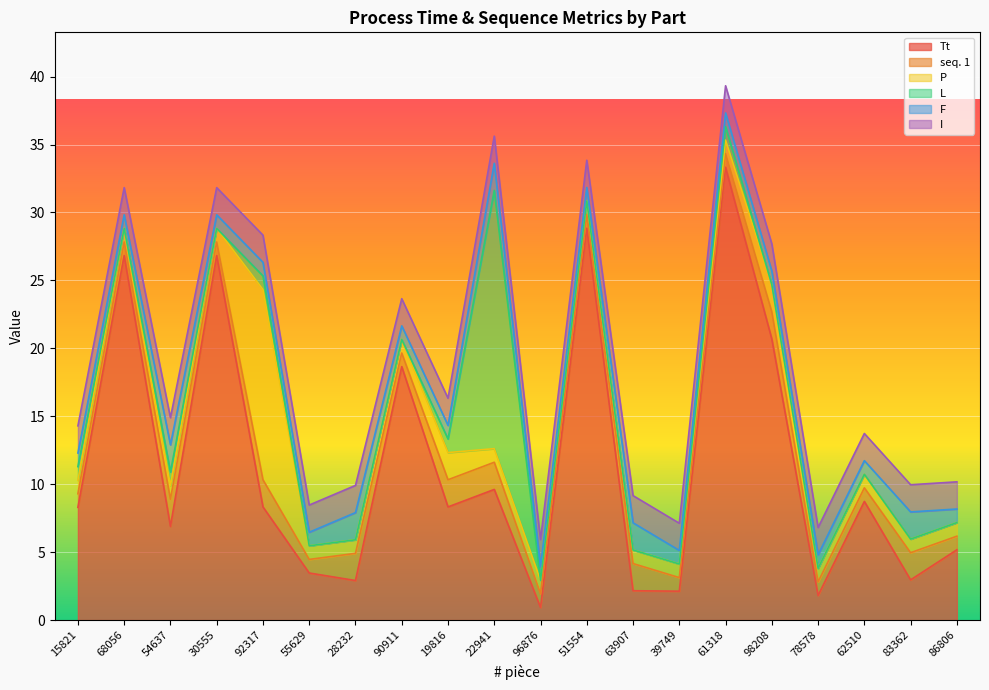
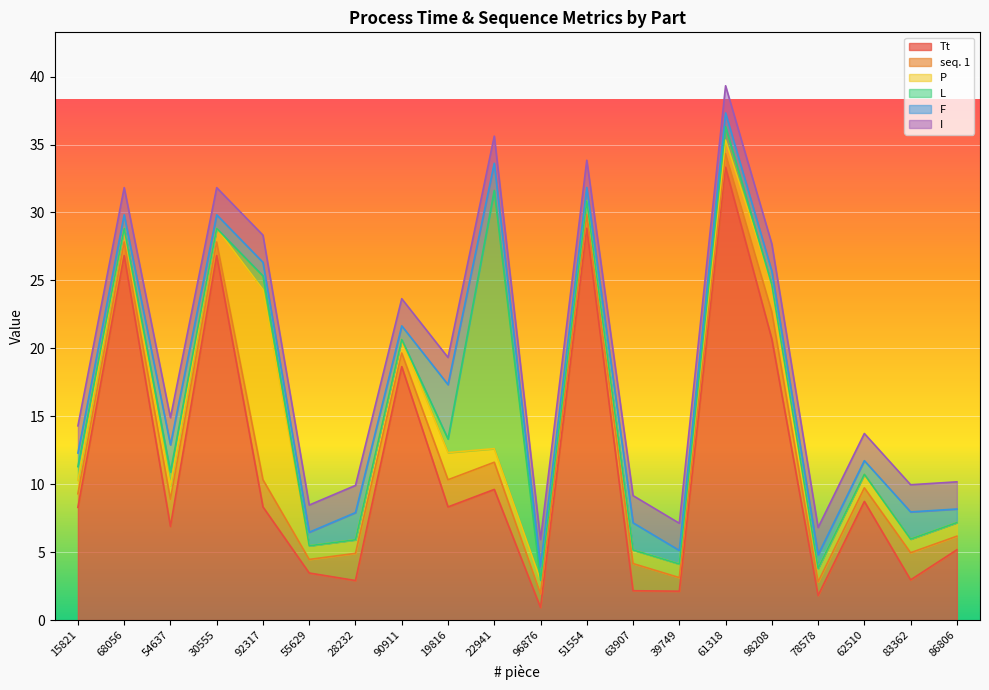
F, 19816: 1 -> 4
